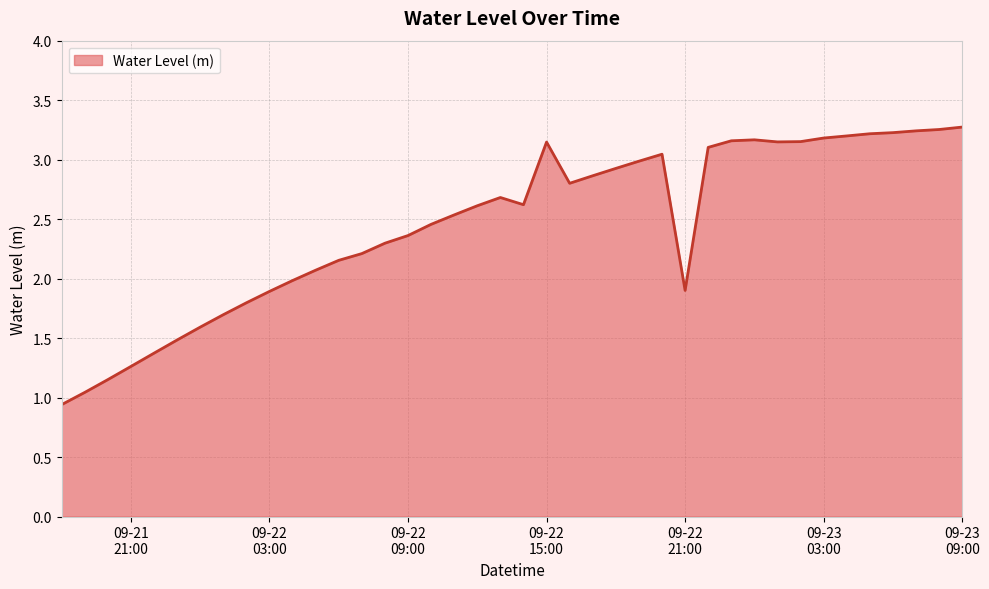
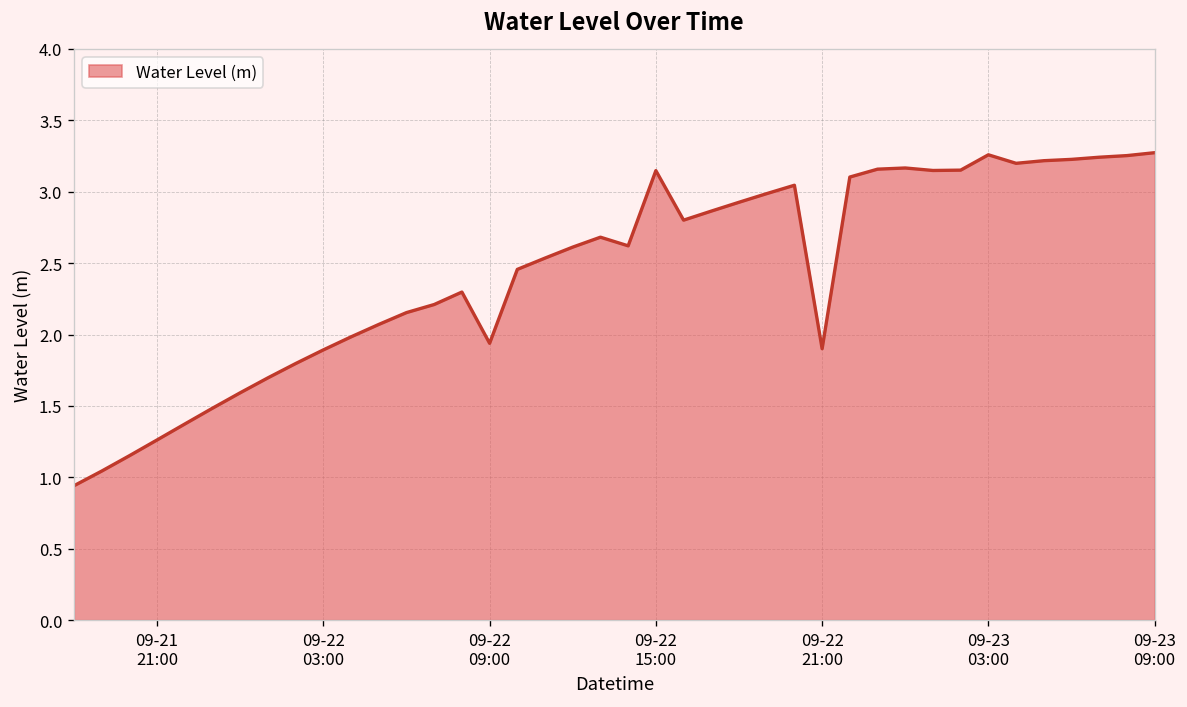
09-22 09:00: 2.36 -> 1.94
09-23 03:00: 3.18 -> 3.26
